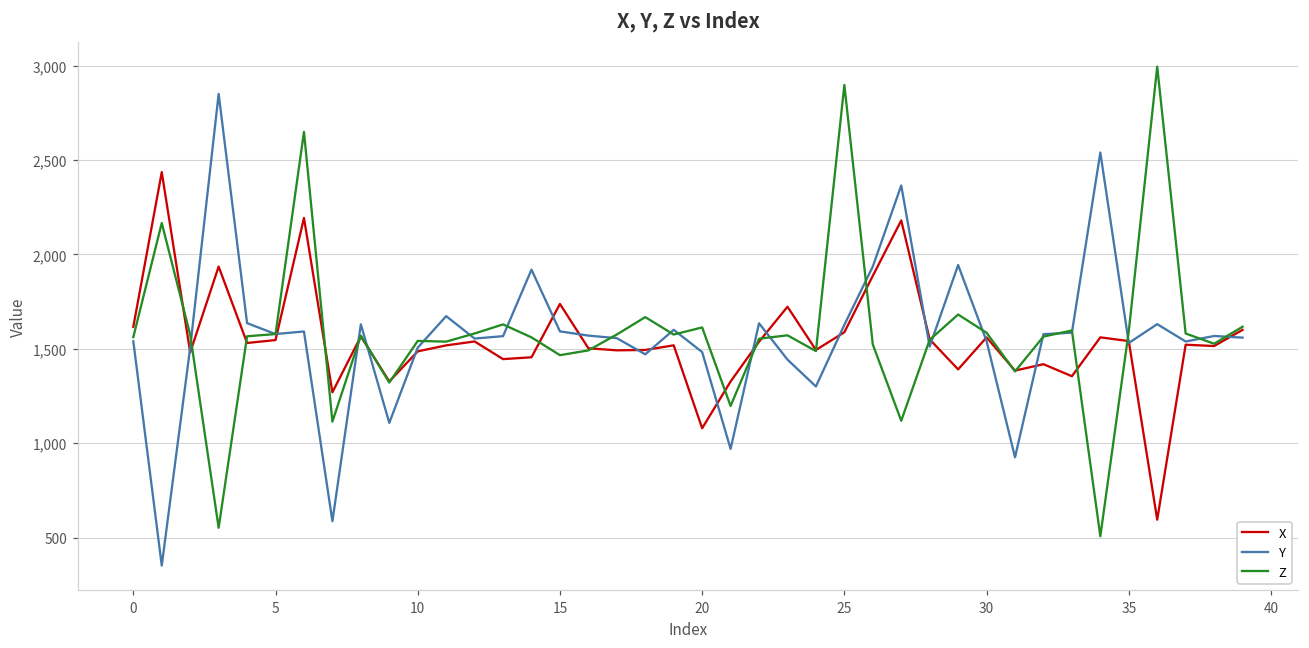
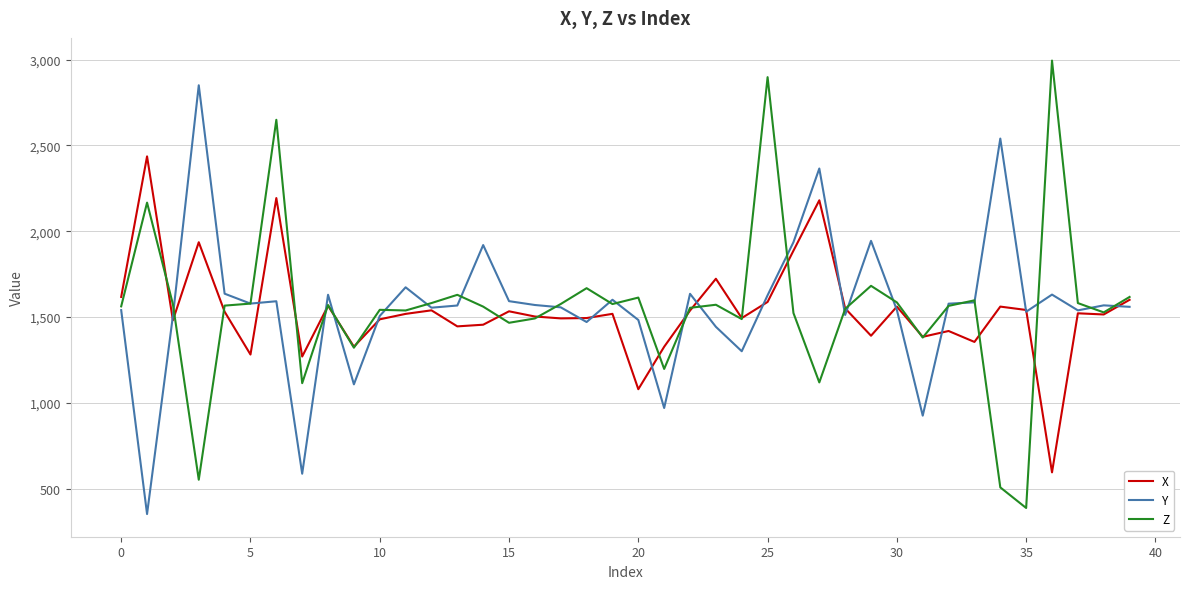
X, 5: 1,550 -> 1,280
X, 15: 1,740 -> 1,530
Z, 35: 1,590 -> 390
